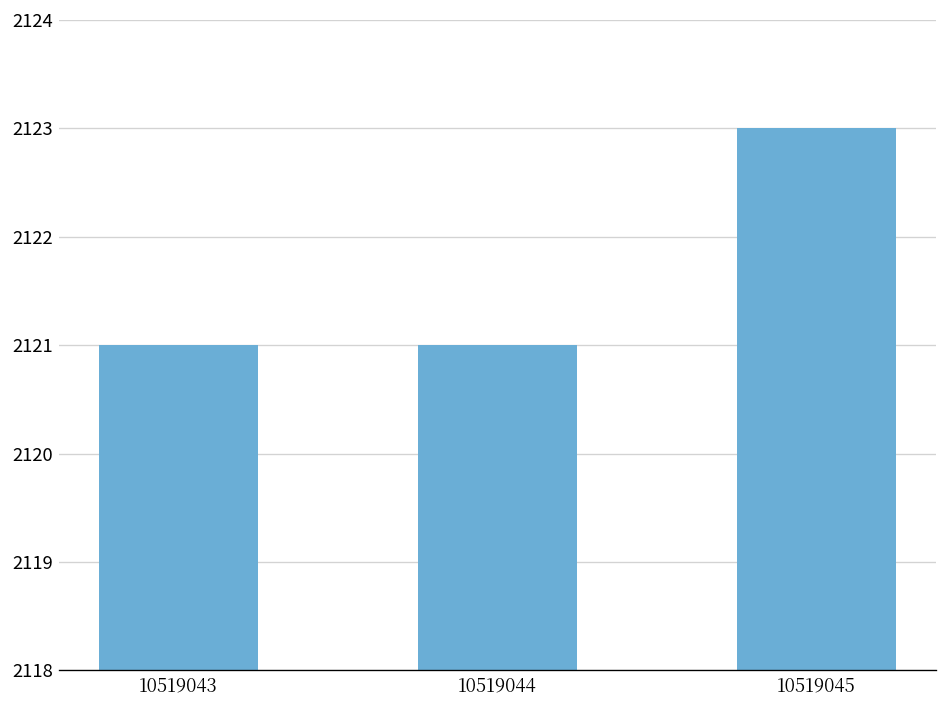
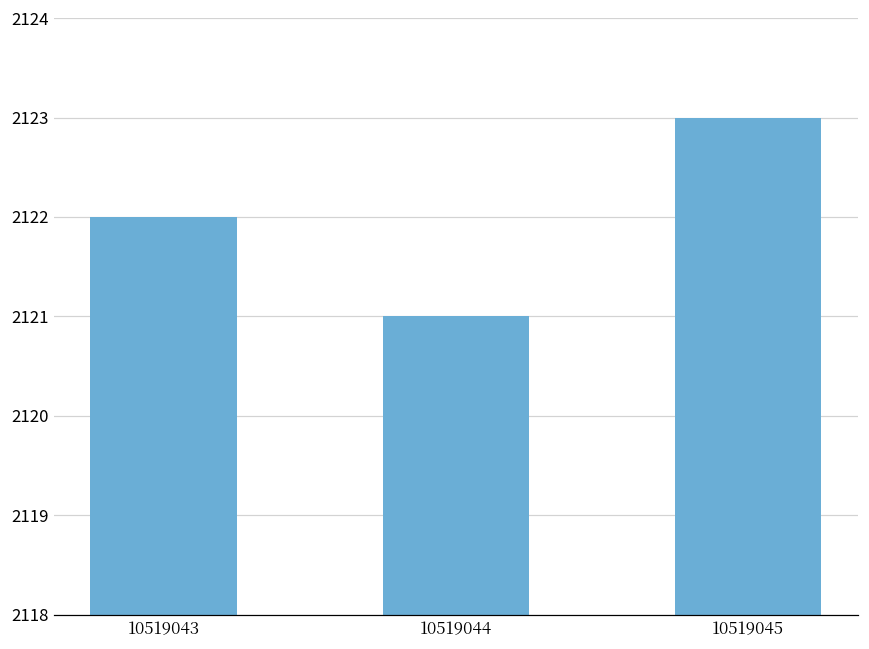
10519043: 2121 -> 2122
